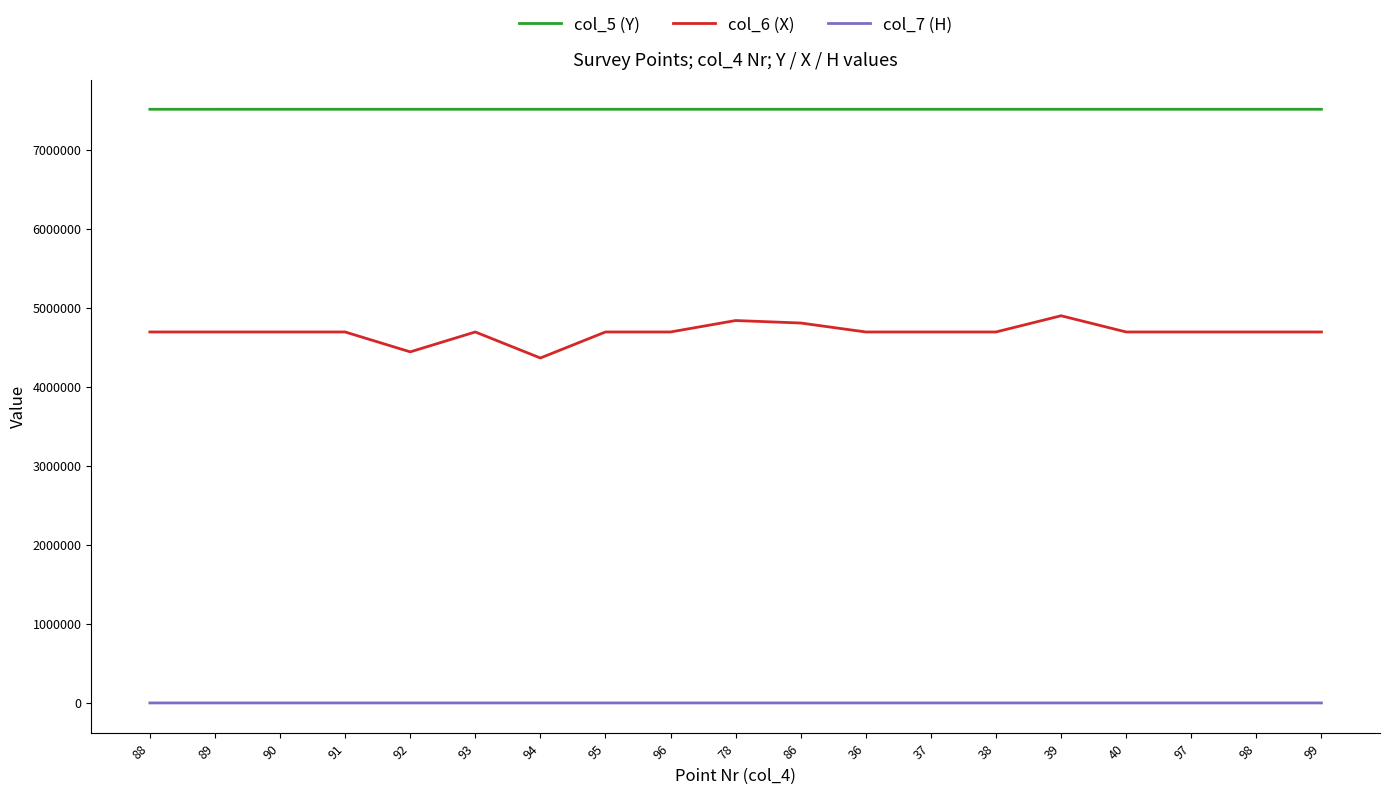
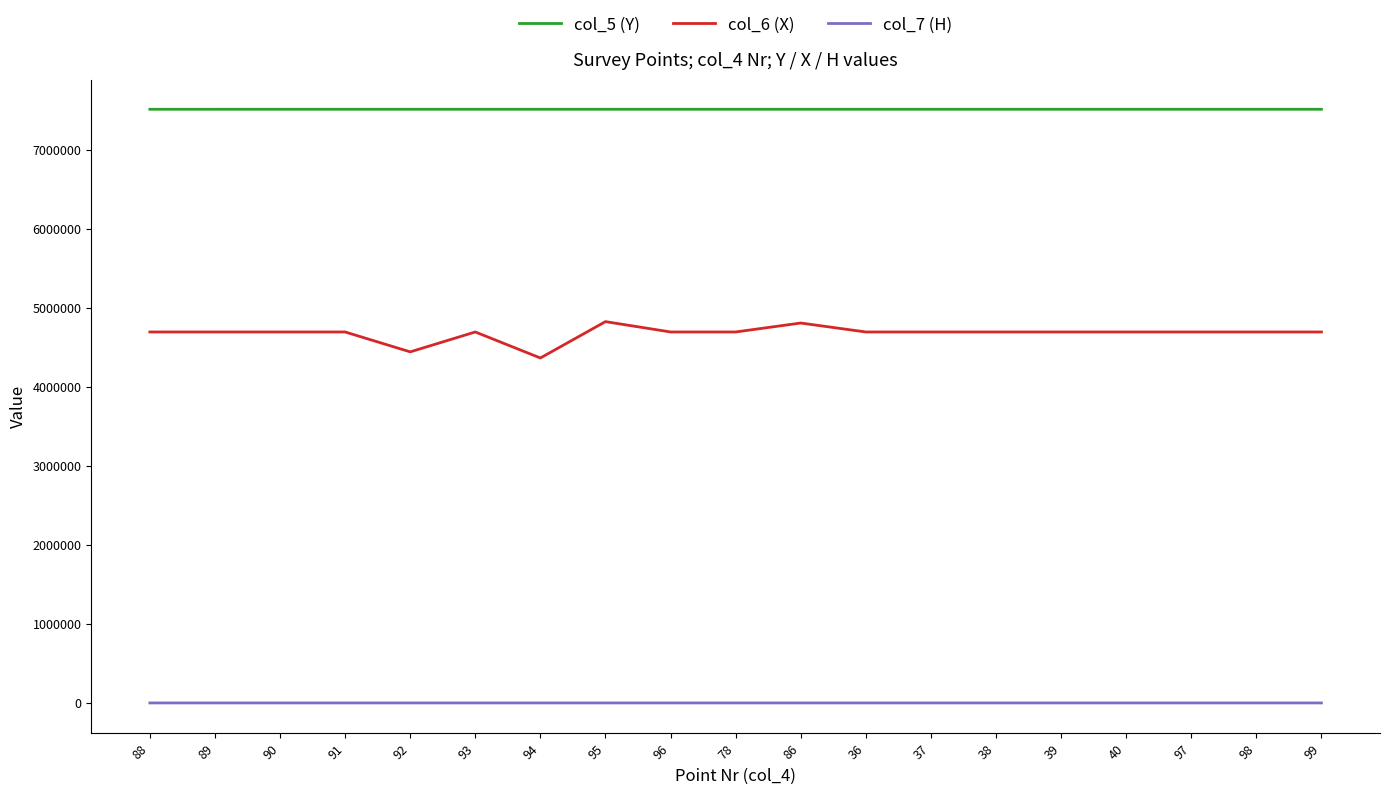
col_6 (X), 95: 4700000 -> 4800000
col_6 (X), 78: 4800000 -> 4700000
col_6 (X), 39: 4900000 -> 4700000
